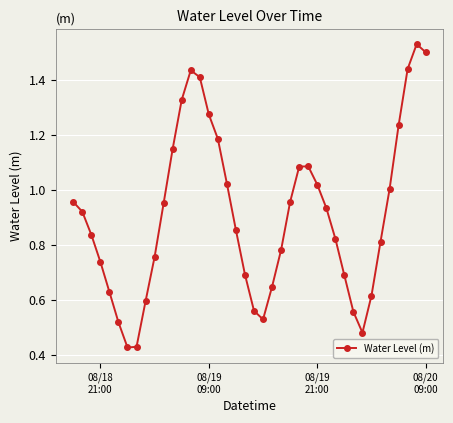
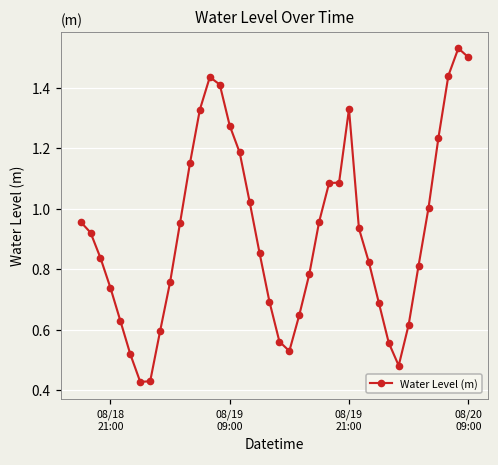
08/19 21:00: 1.02 -> 1.33
